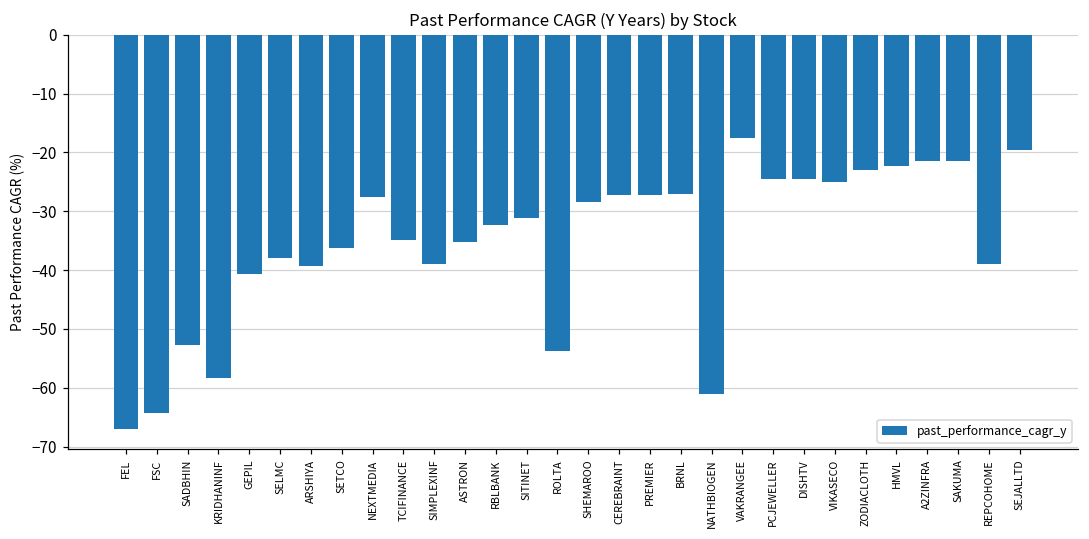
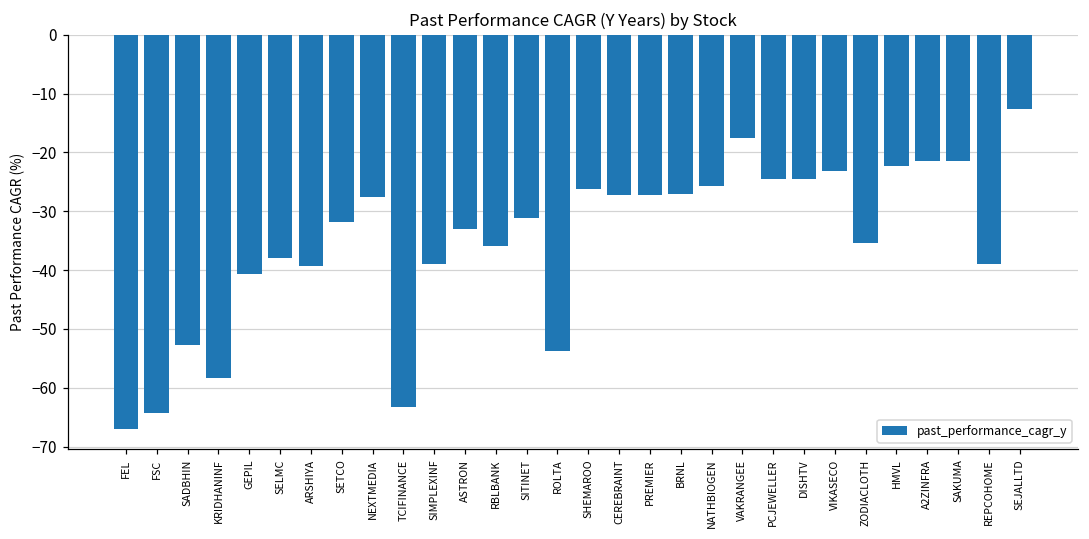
SETCO: -36 -> -32
TCIFINANCE: -35 -> -63
ASTRON: -35 -> -33
RBLBANK: -32 -> -36
SHEMAROO: -28 -> -26
NATHBIOGEN: -61 -> -26
VIKASECO: -25 -> -23
ZODIACLOTH: -23 -> -35
SEJALLTD: -20 -> -13
